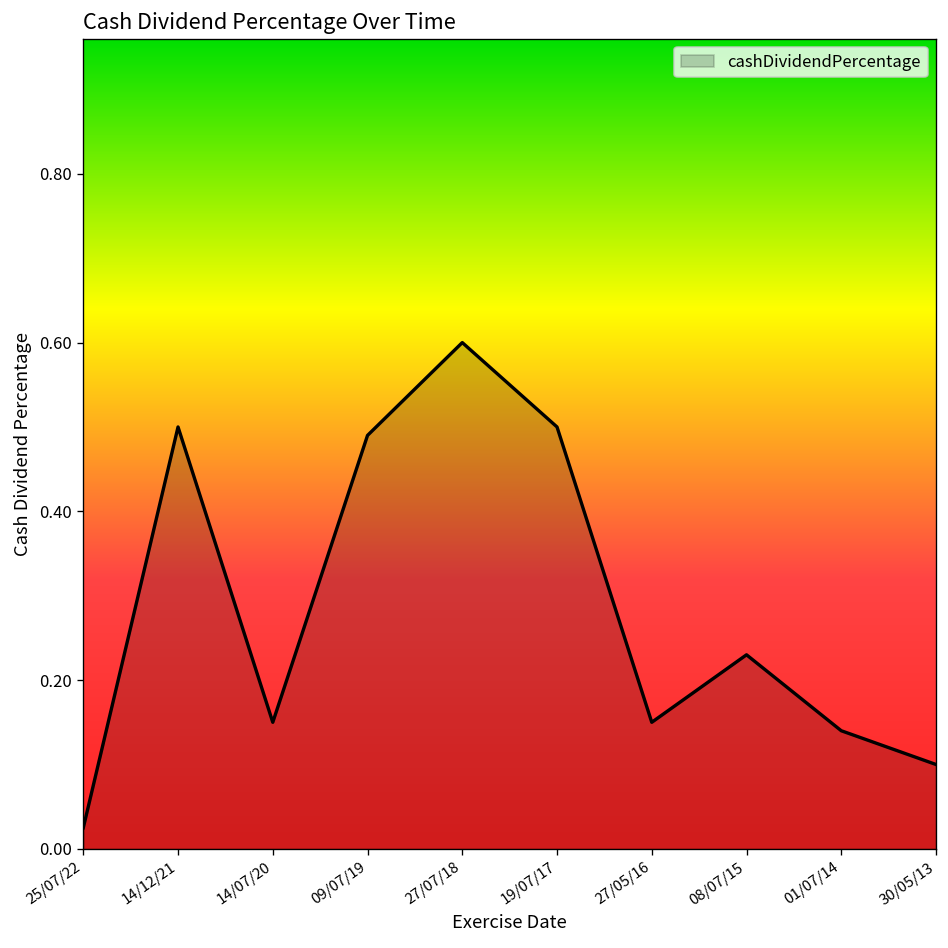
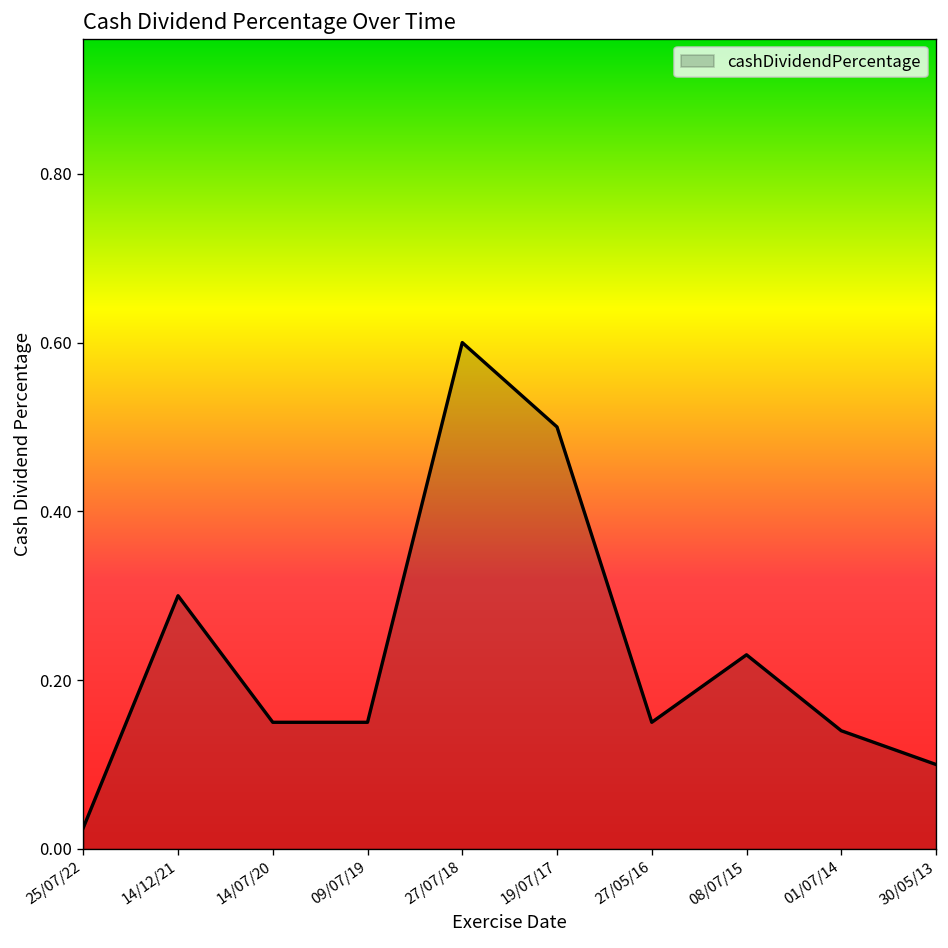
14/12/21: 0.5 -> 0.3
09/07/19: 0.49 -> 0.15
